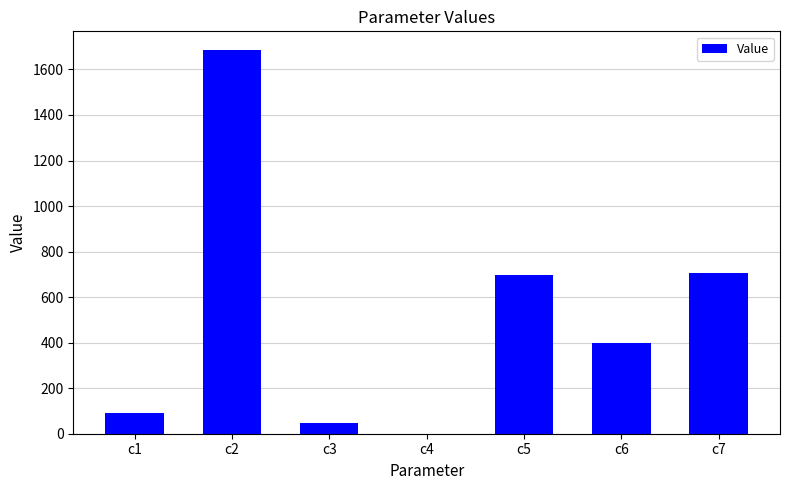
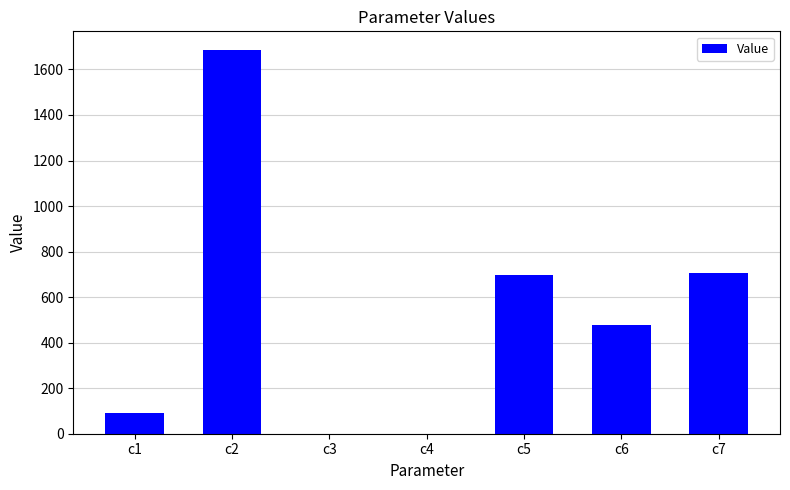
c3: 50 -> 0
c6: 400 -> 480
